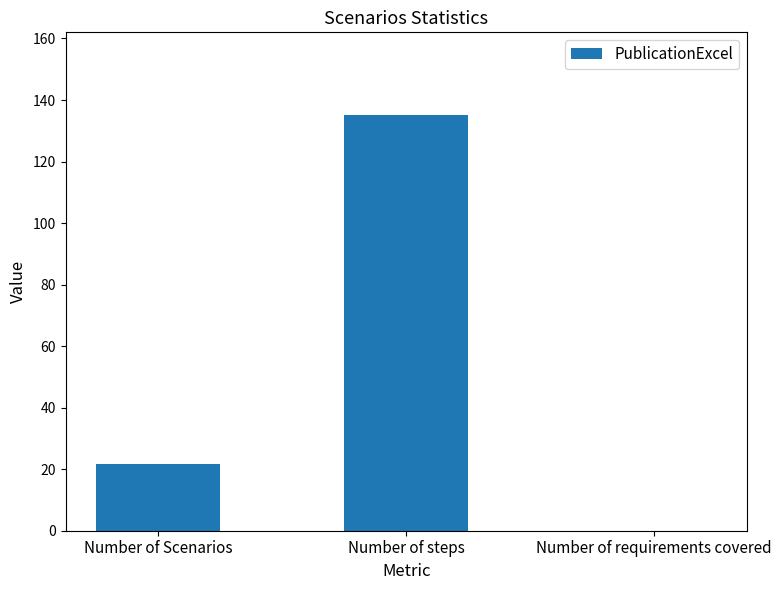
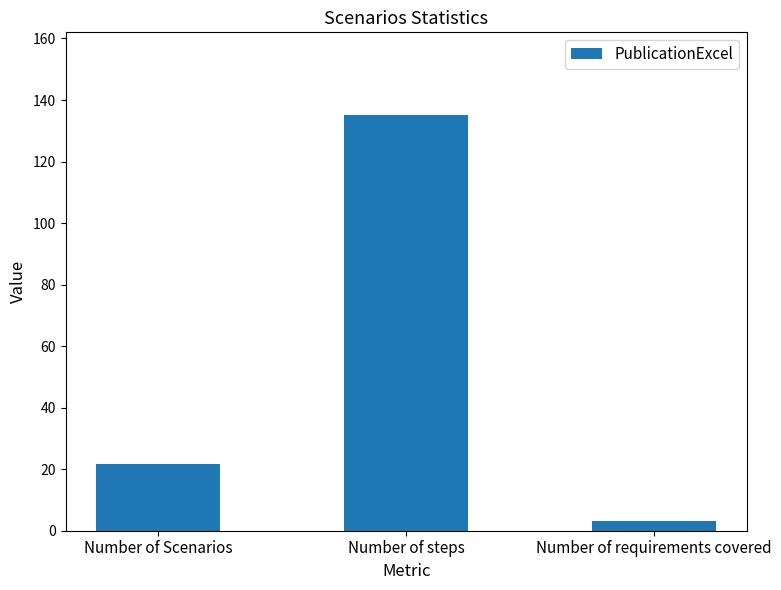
Number of requirements covered: 0 -> 3
